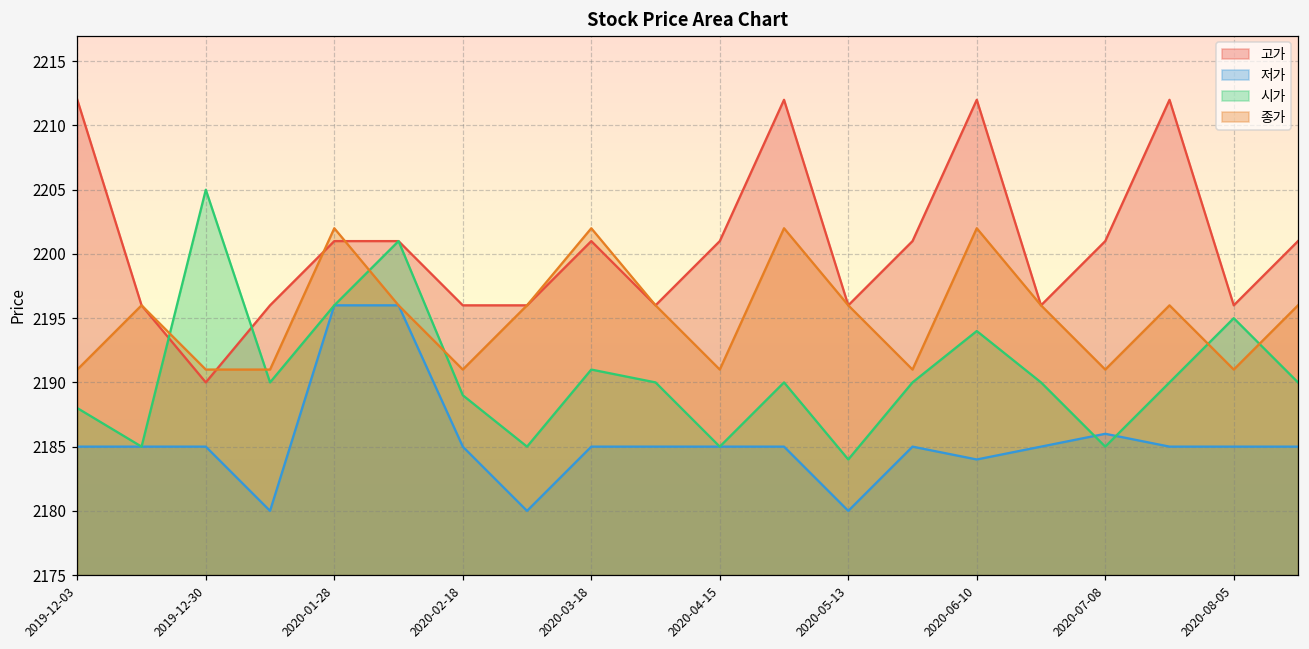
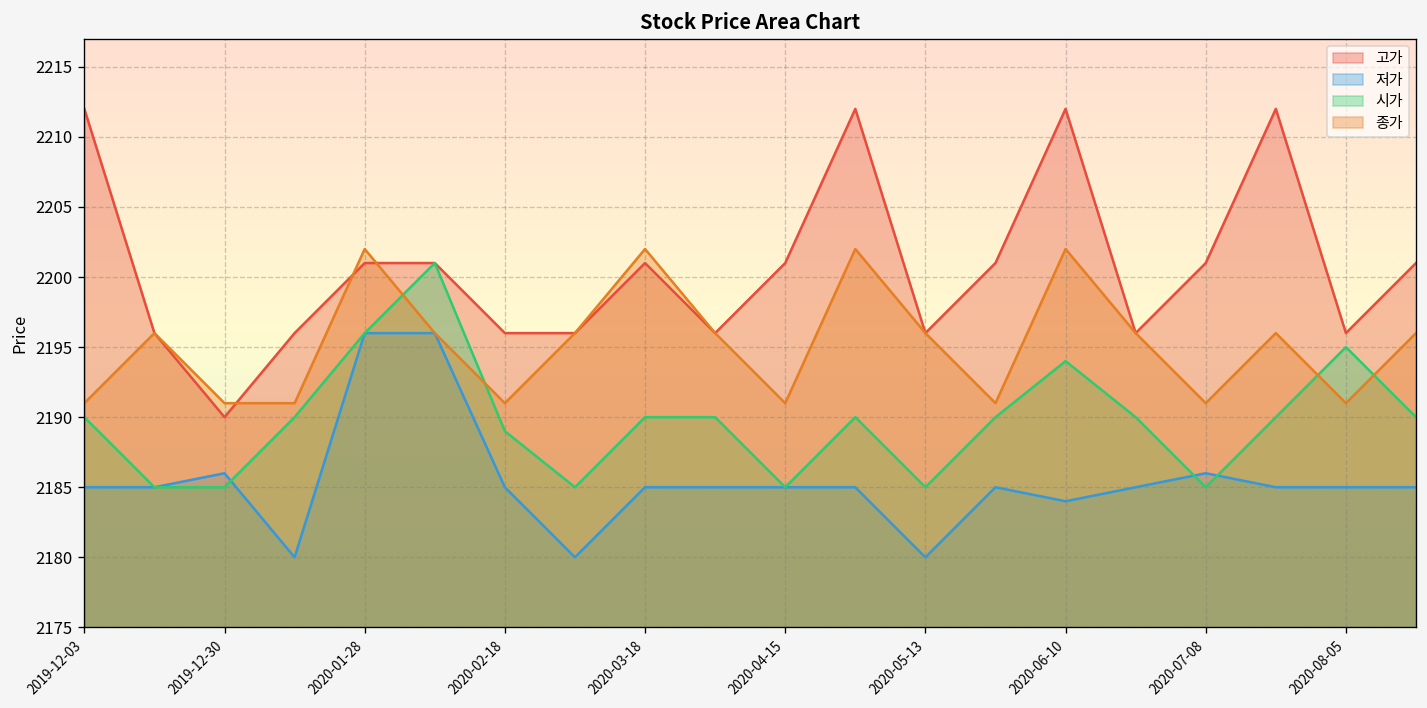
시가, 2019-12-03: 2188 -> 2190
저가, 2019-12-30: 2185 -> 2186
시가, 2019-12-30: 2205 -> 2185
시가, 2020-03-18: 2191 -> 2190
시가, 2020-05-13: 2184 -> 2185
